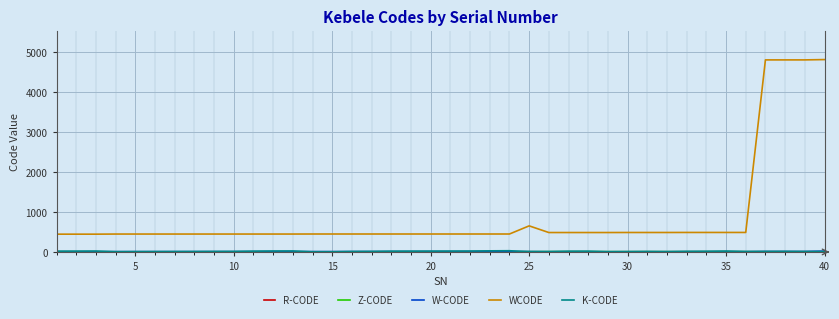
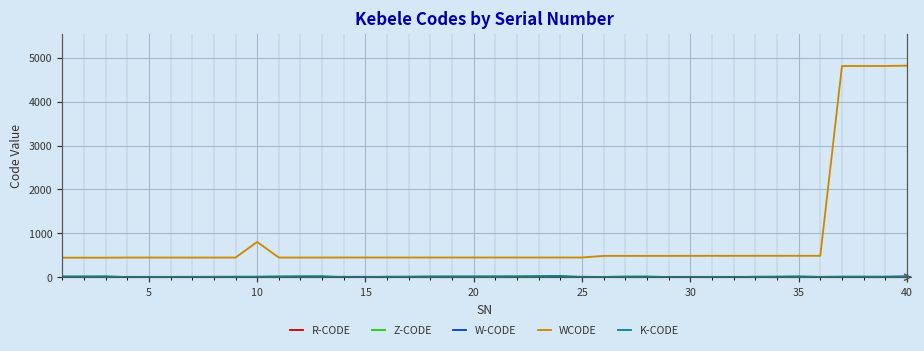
WCODE, 10: 400 -> 800
WCODE, 25: 700 -> 400
